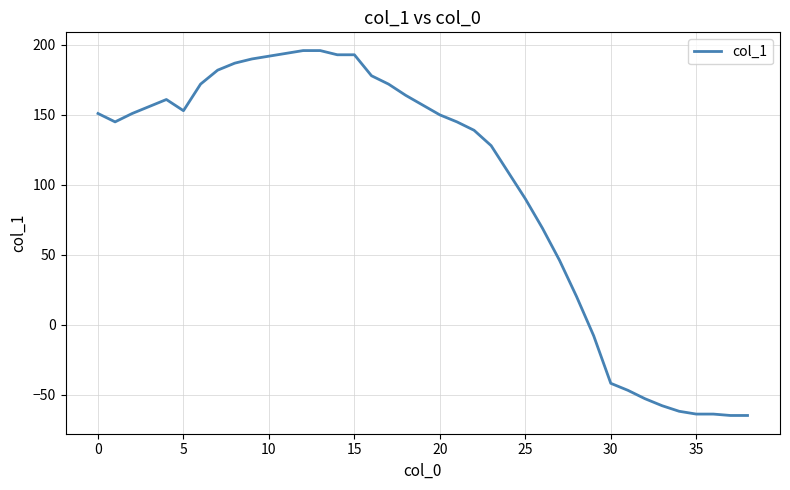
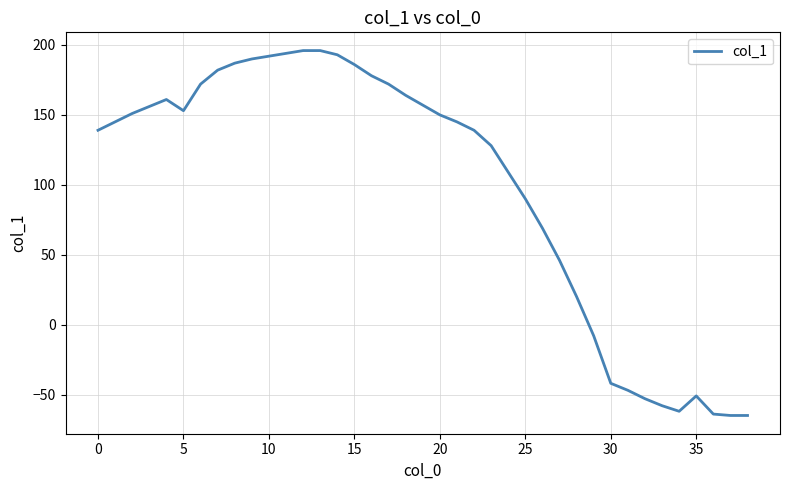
0: 151 -> 139
15: 193 -> 186
35: -64 -> -51
